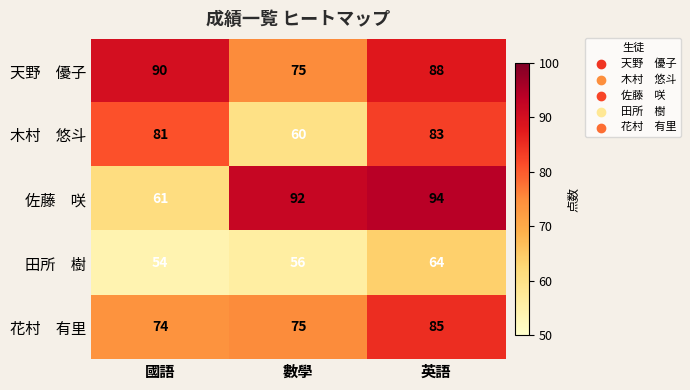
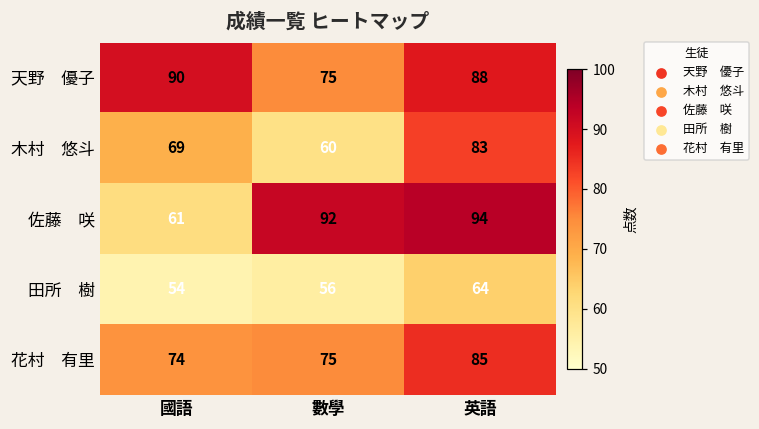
木村 悠斗, 國語: 81 -> 69
